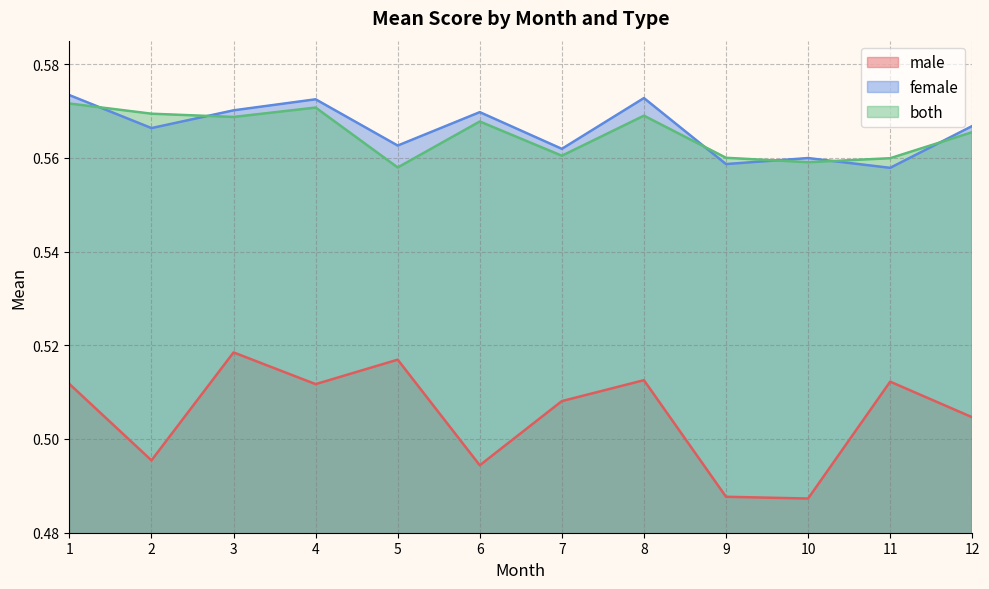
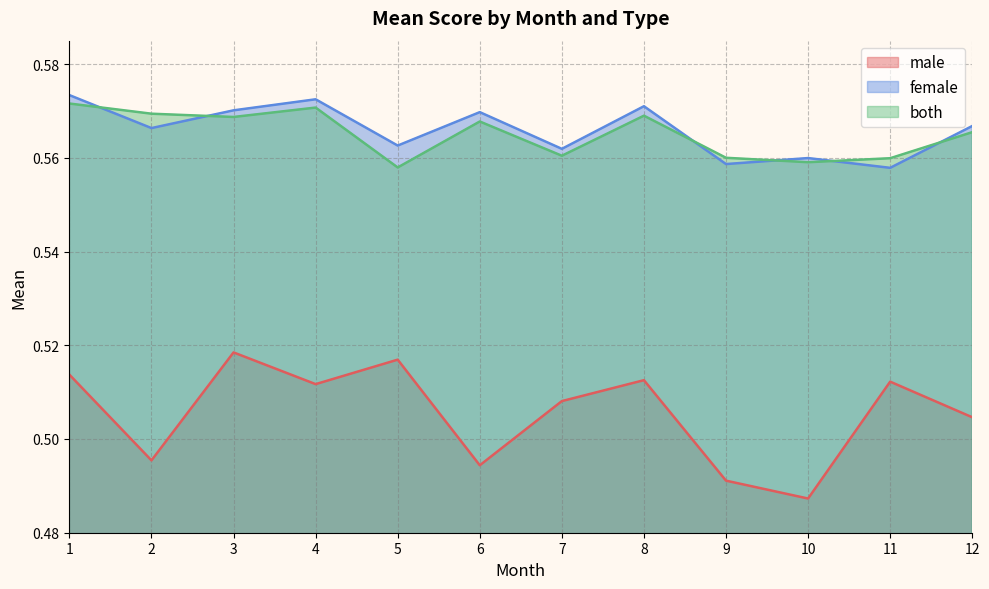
male, 1: 0.512 -> 0.514
female, 8: 0.573 -> 0.571
male, 9: 0.488 -> 0.491
